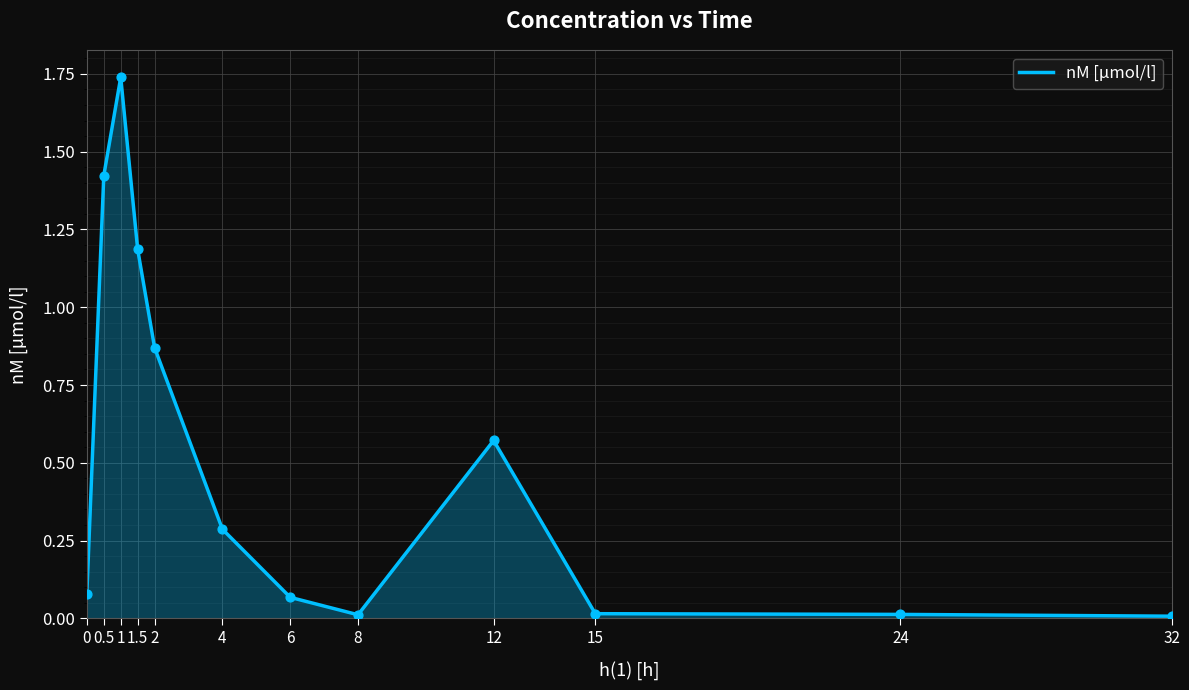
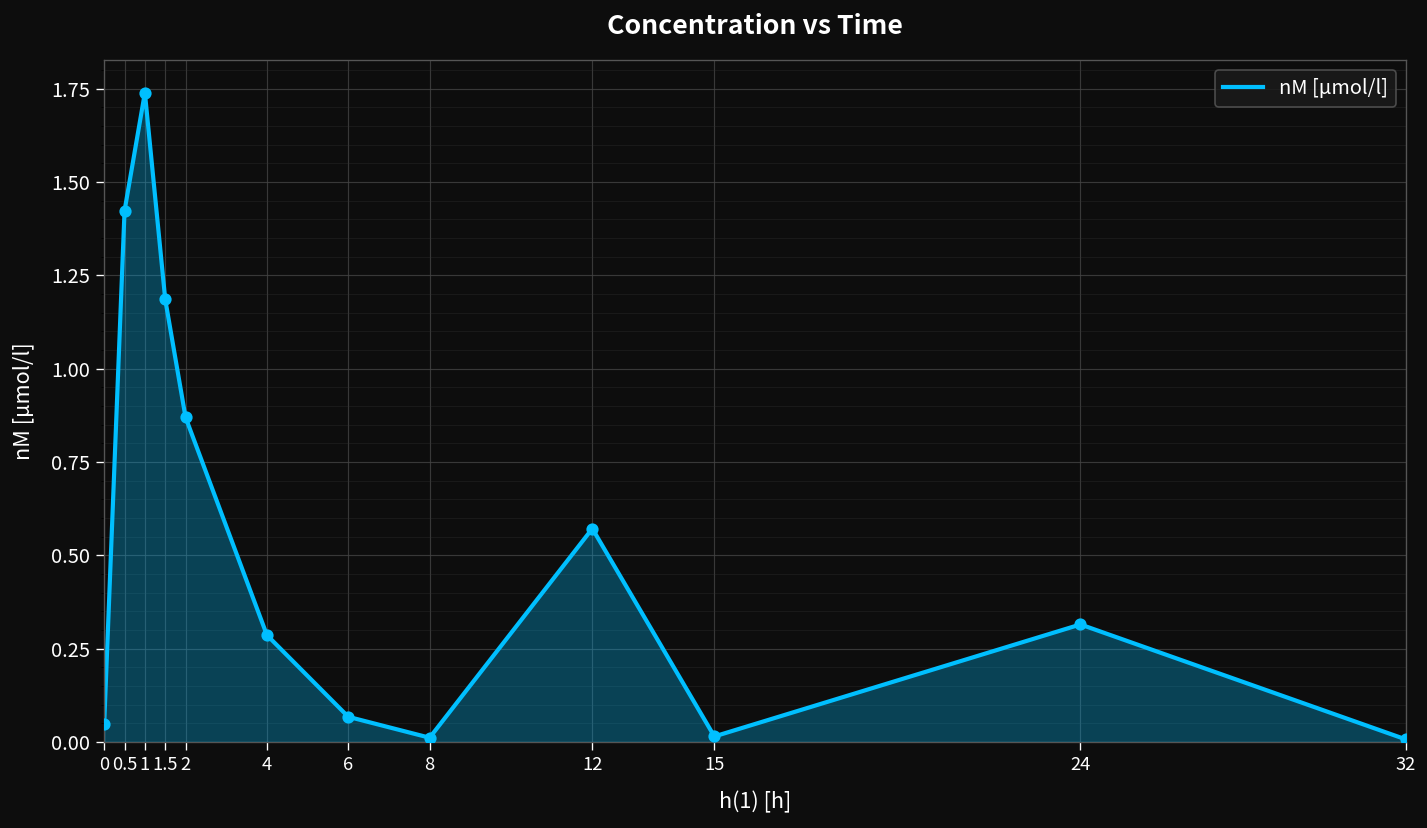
0: 0.08 -> 0.05
24: 0.01 -> 0.31
